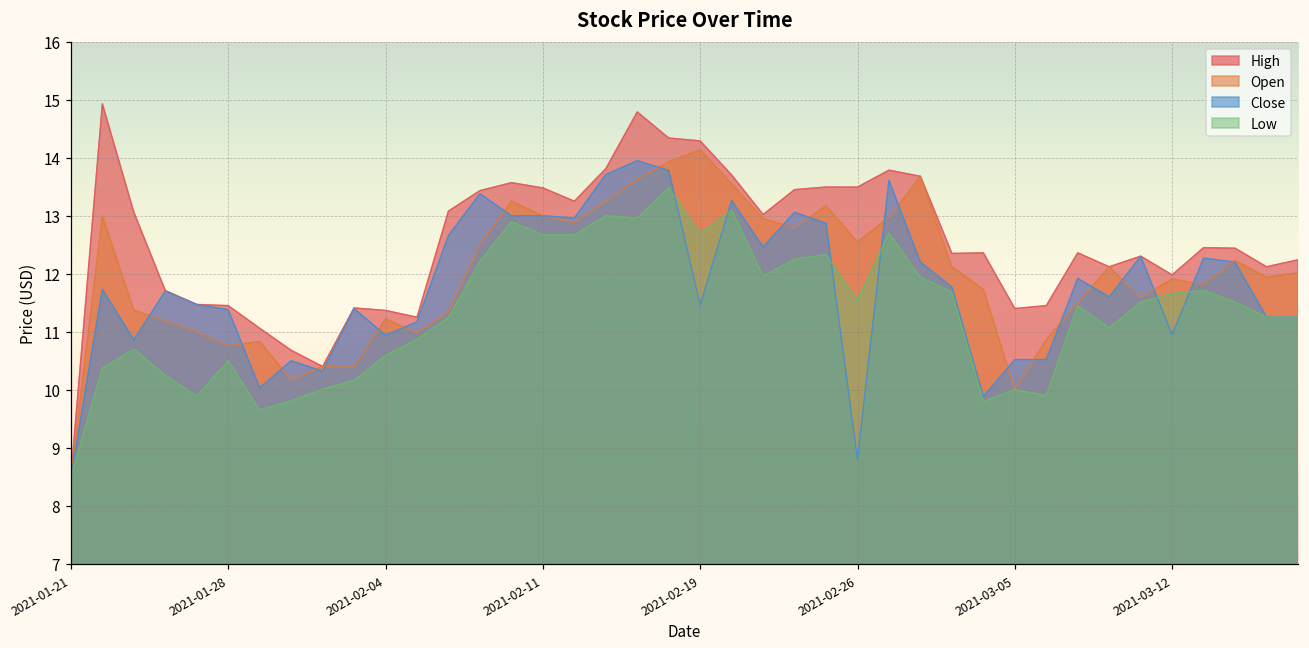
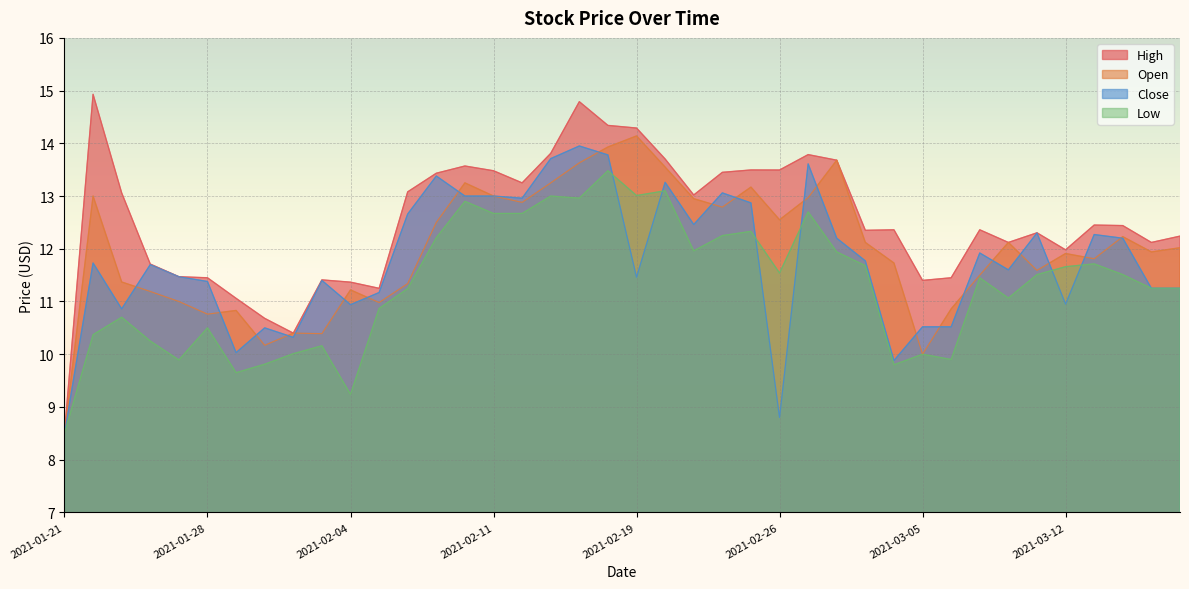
Low, 2021-02-04: 10.6 -> 9.2
Low, 2021-02-19: 12.7 -> 13.0
